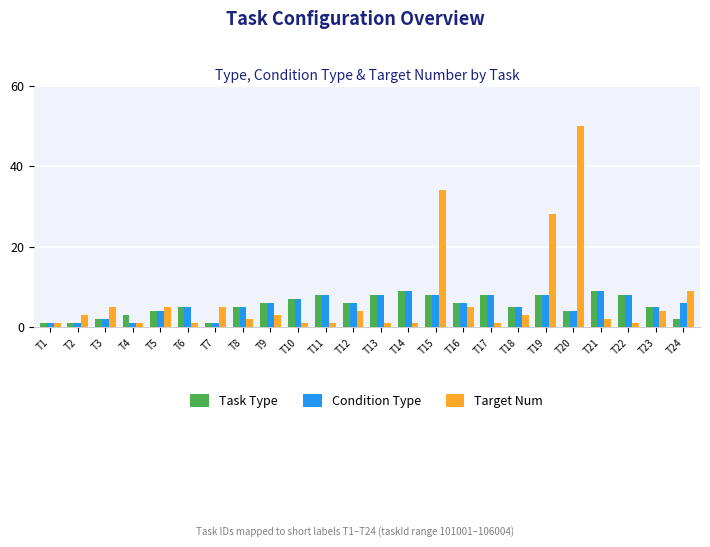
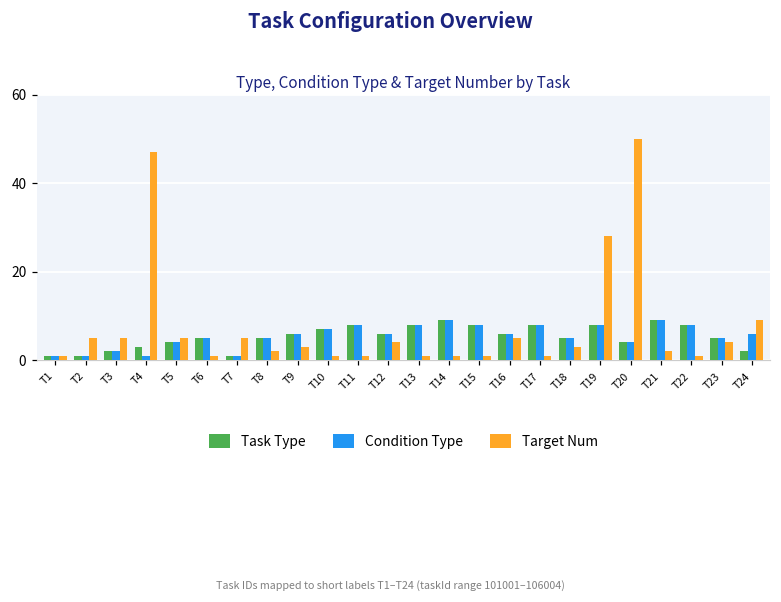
Target Num, T2: 3 -> 5
Target Num, T4: 1 -> 47
Target Num, T15: 34 -> 1
